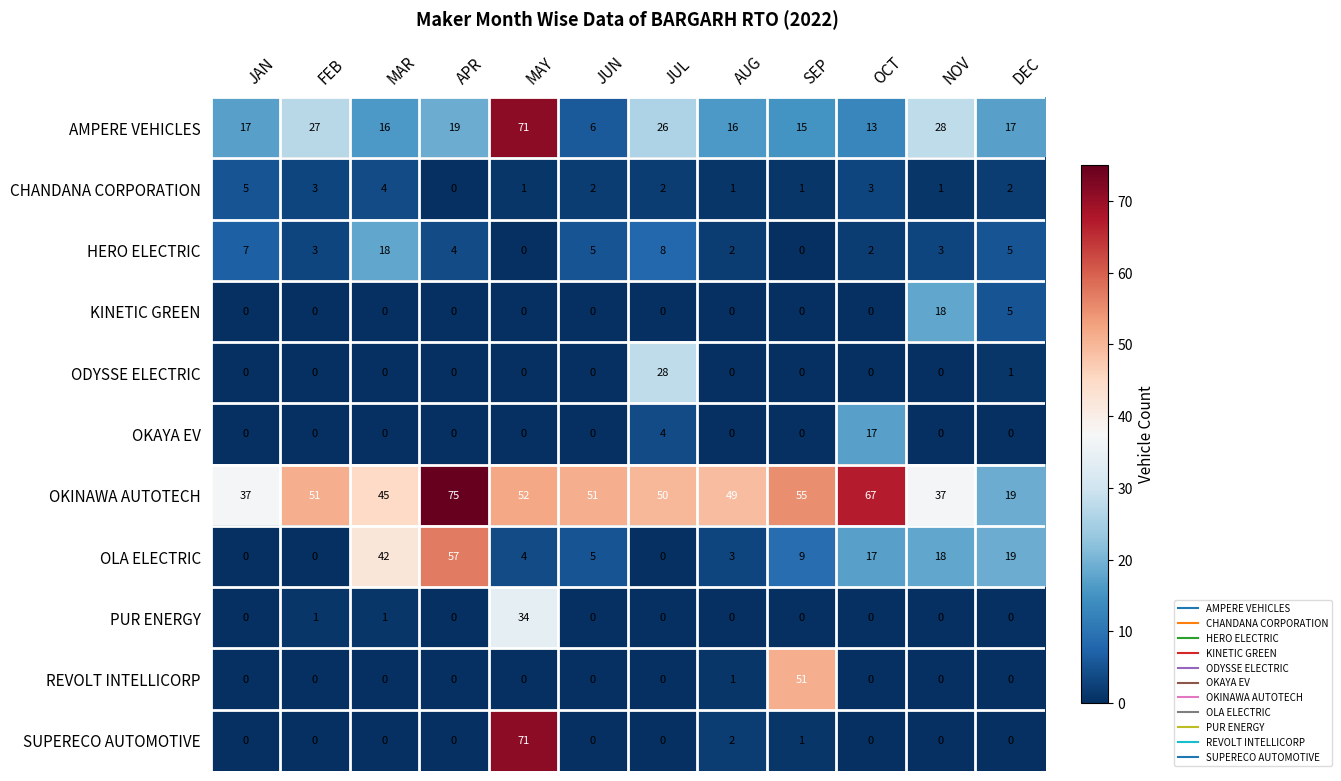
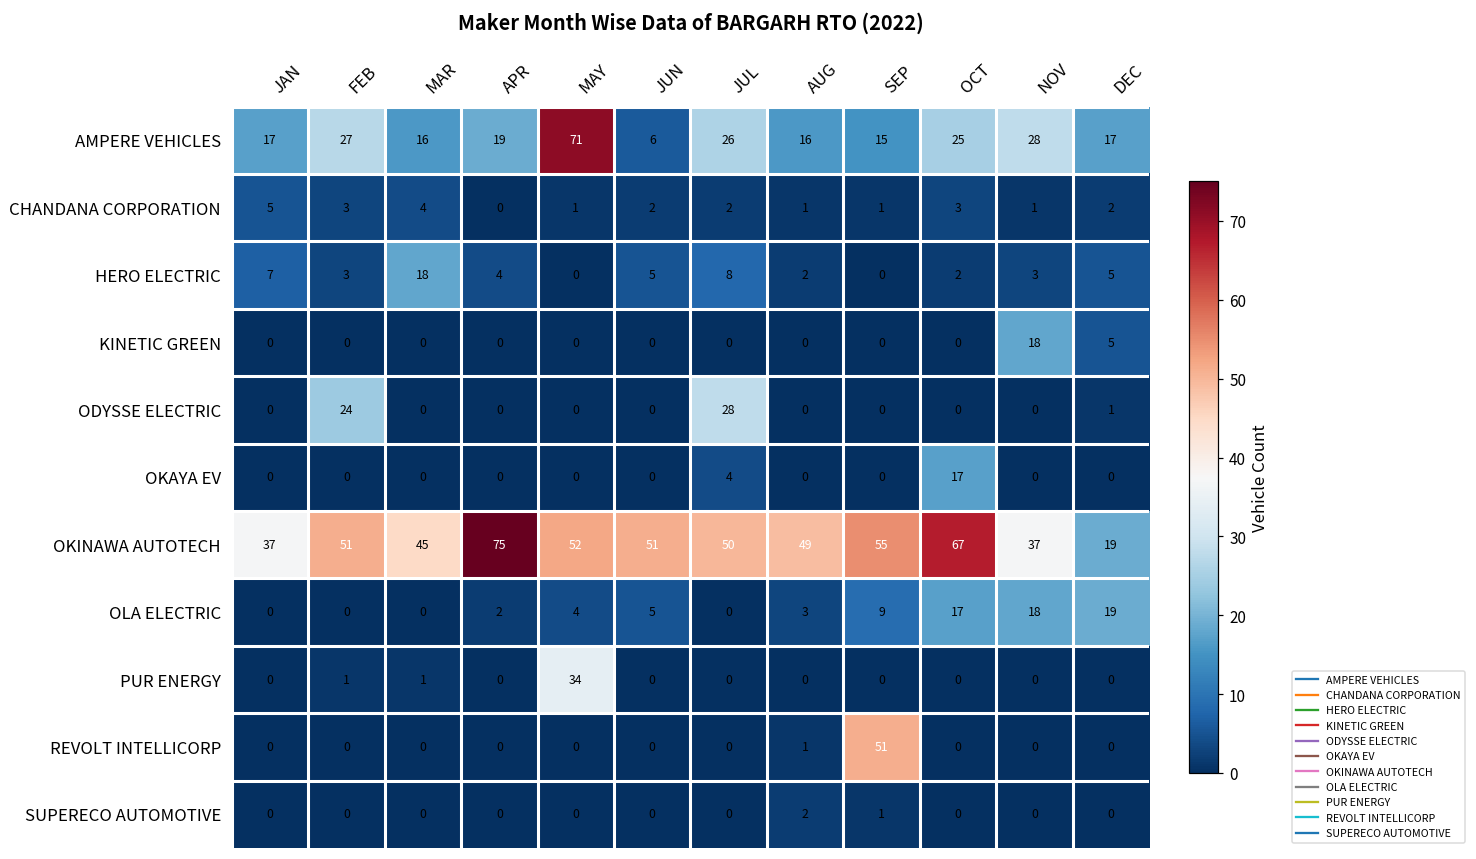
AMPERE VEHICLES, OCT: 13 -> 25
ODYSSE ELECTRIC, FEB: 0 -> 24
OLA ELECTRIC, MAR: 42 -> 0
OLA ELECTRIC, APR: 57 -> 2
SUPERECO AUTOMOTIVE, MAY: 71 -> 0
